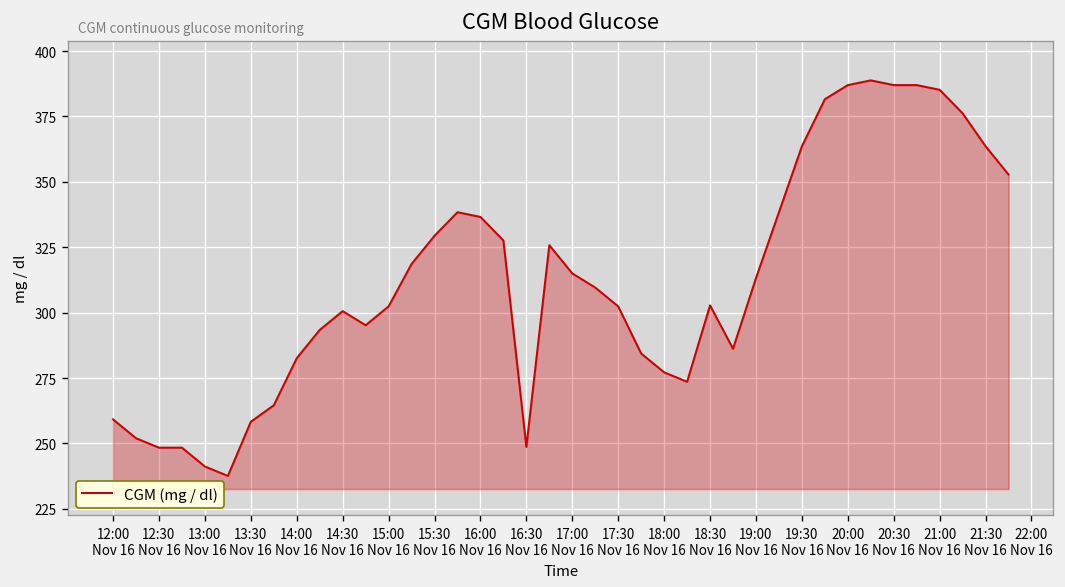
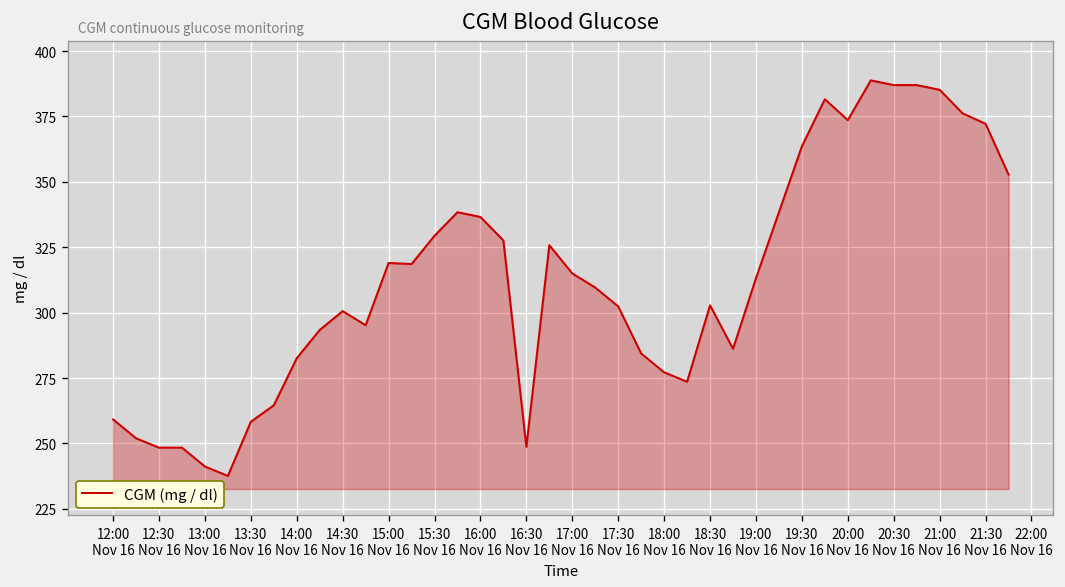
15:00 Nov 16: 302 -> 319
20:00 Nov 16: 387 -> 374
21:30 Nov 16: 364 -> 372
